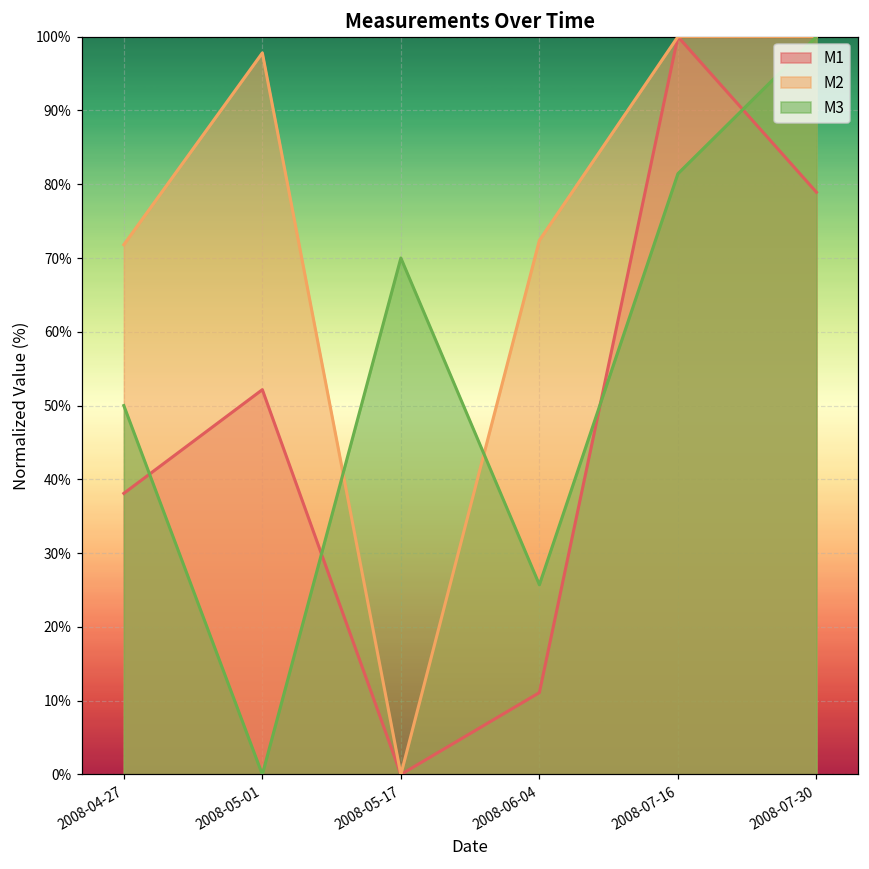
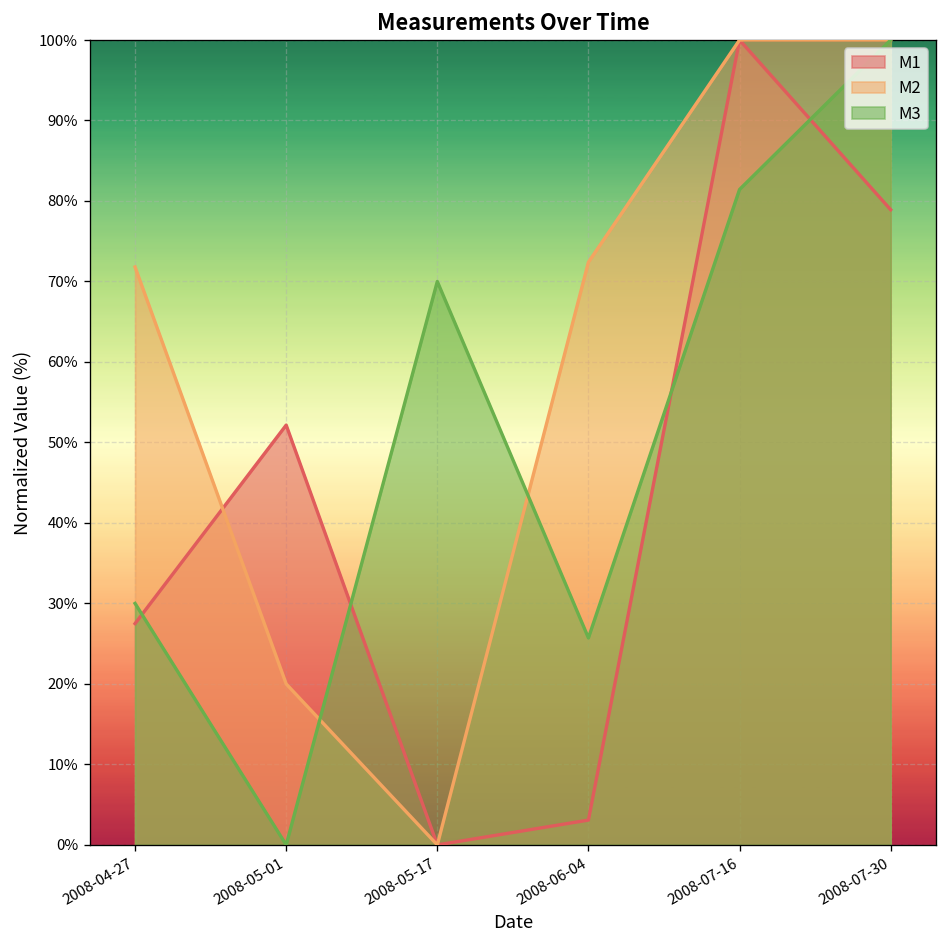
M1, 2008-04-27: 38% -> 27%
M3, 2008-04-27: 50% -> 30%
M2, 2008-05-01: 98% -> 20%
M1, 2008-06-04: 11% -> 3%
